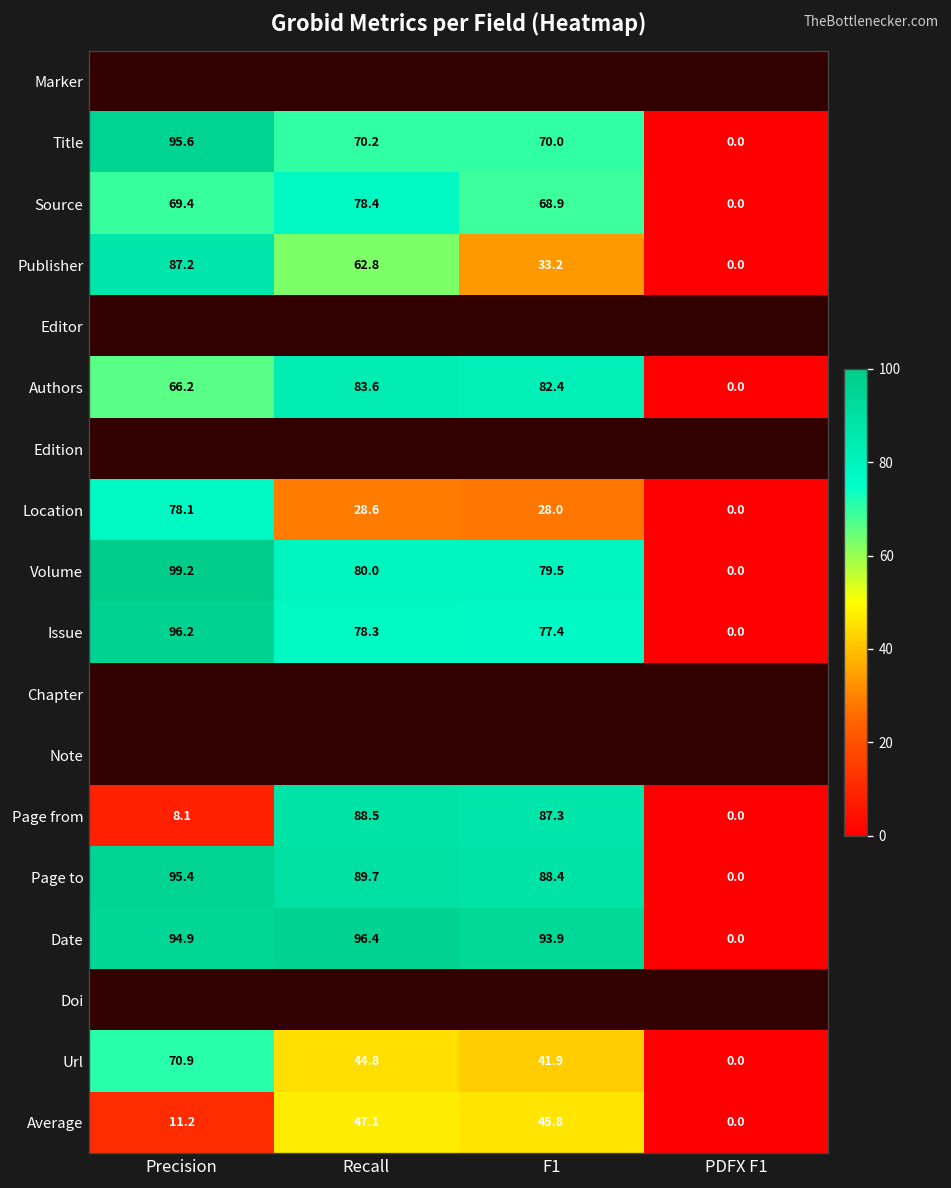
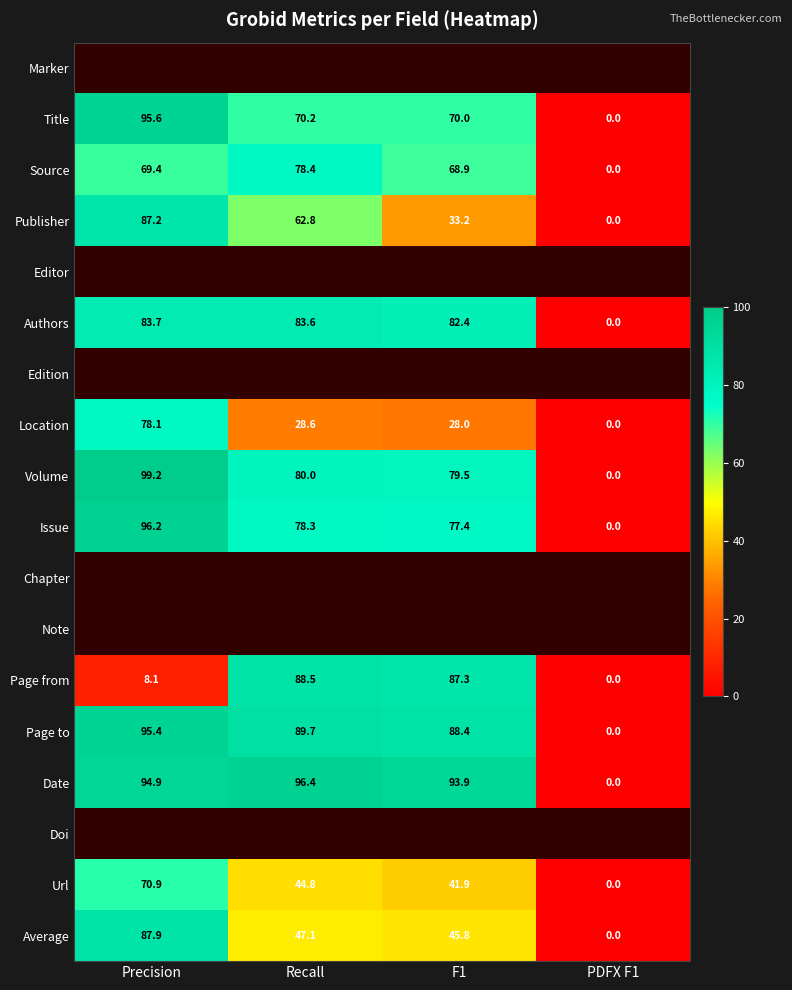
Authors, Precision: 66.2 -> 83.7
Average, Precision: 11.2 -> 87.9
